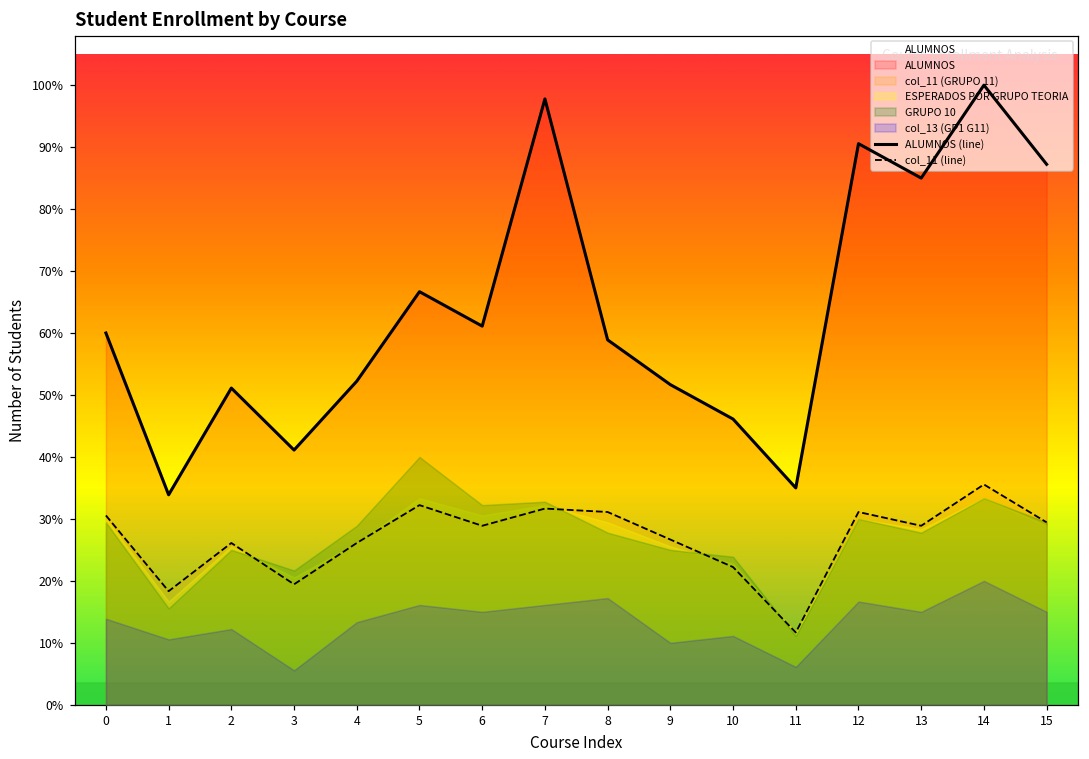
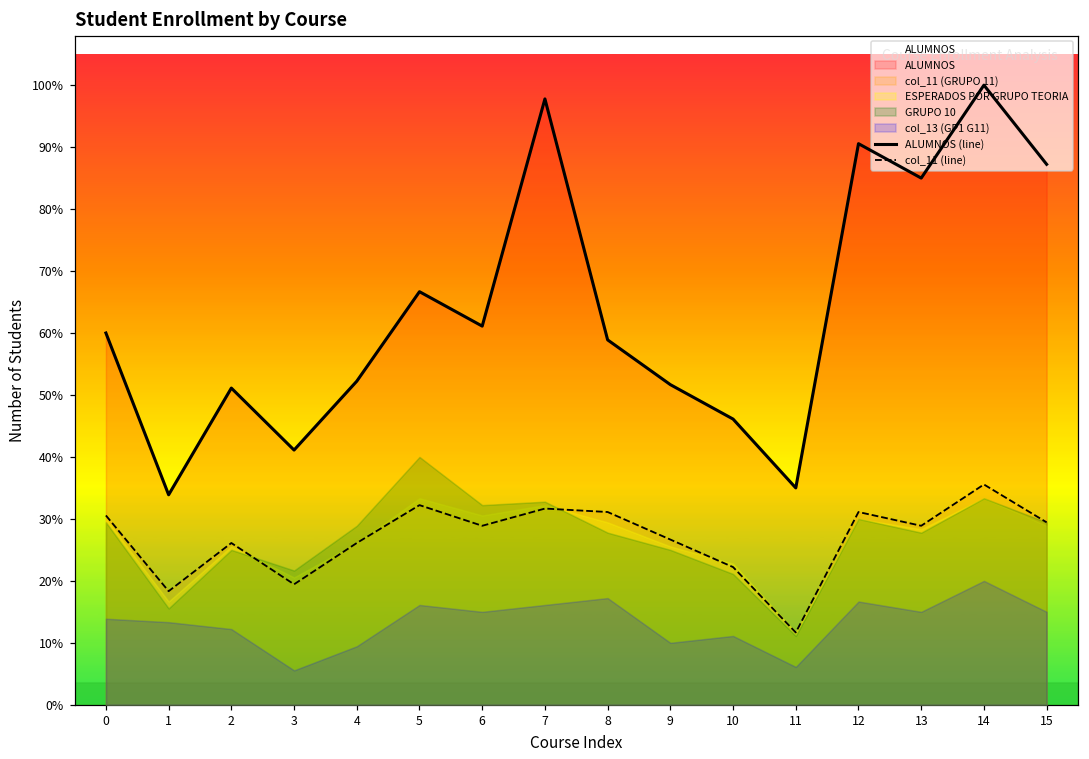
col_13 (GP1 G11), 1: 11% -> 13%
col_13 (GP1 G11), 4: 13% -> 9%
GRUPO 10, 10: 24% -> 21%
